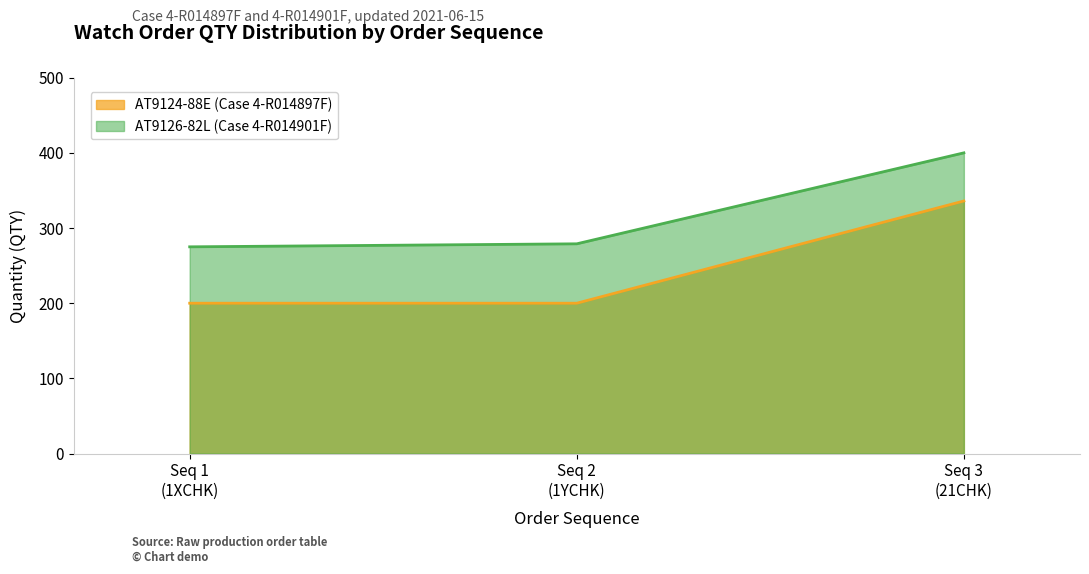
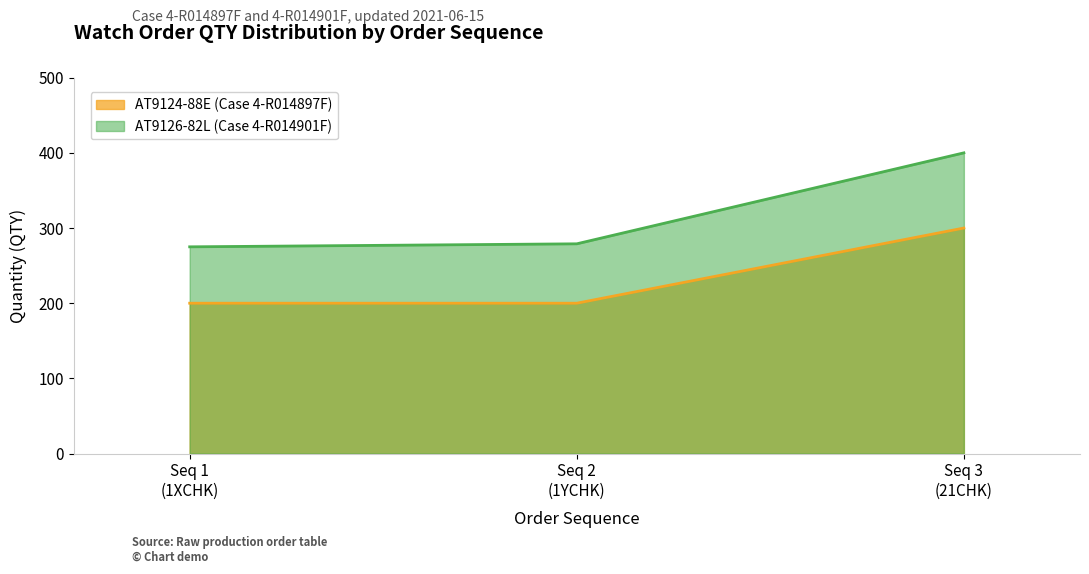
AT9124-88E (Case 4-R014897F), Seq 3 (21CHK): 340 -> 300
